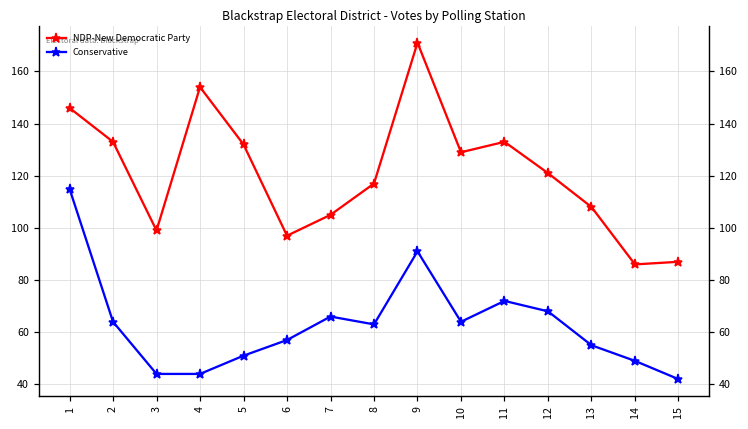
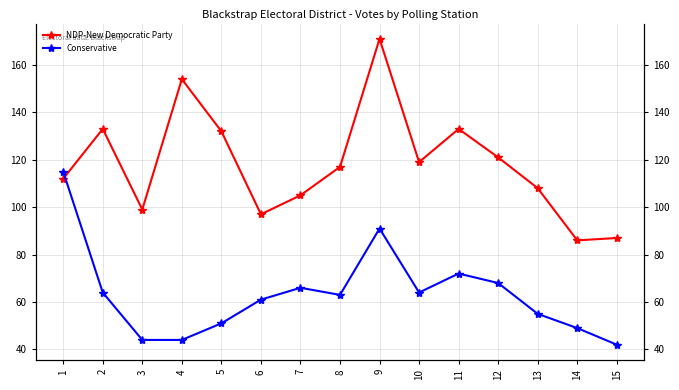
NDP-New Democratic Party, 1: 146 -> 112
Conservative, 6: 57 -> 61
NDP-New Democratic Party, 10: 129 -> 119
